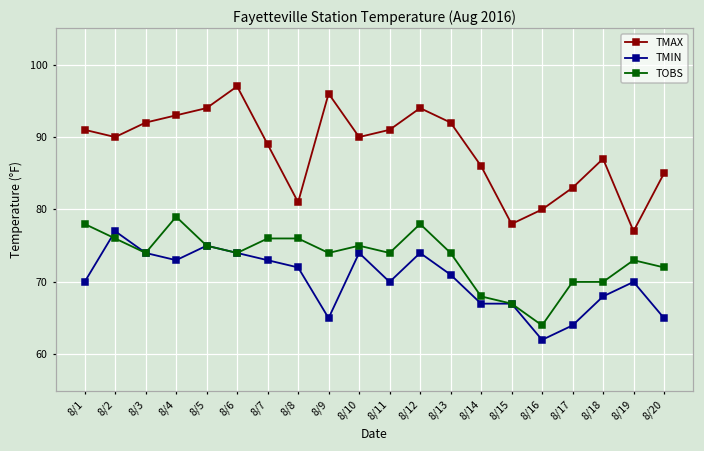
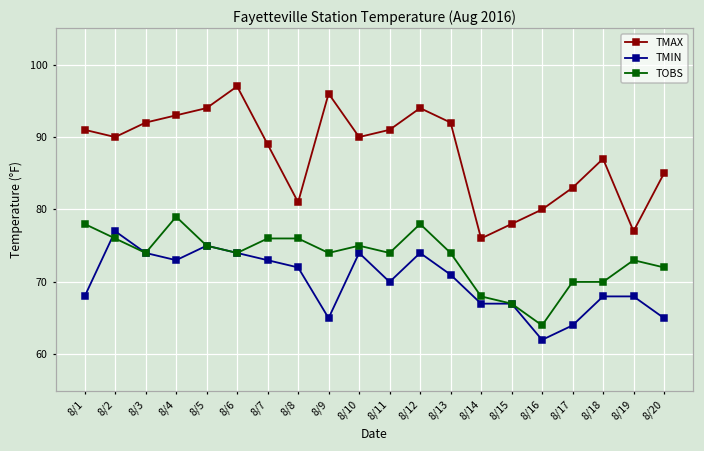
TMIN, 8/1: 70 -> 68
TMAX, 8/14: 86 -> 76
TMIN, 8/19: 70 -> 68
